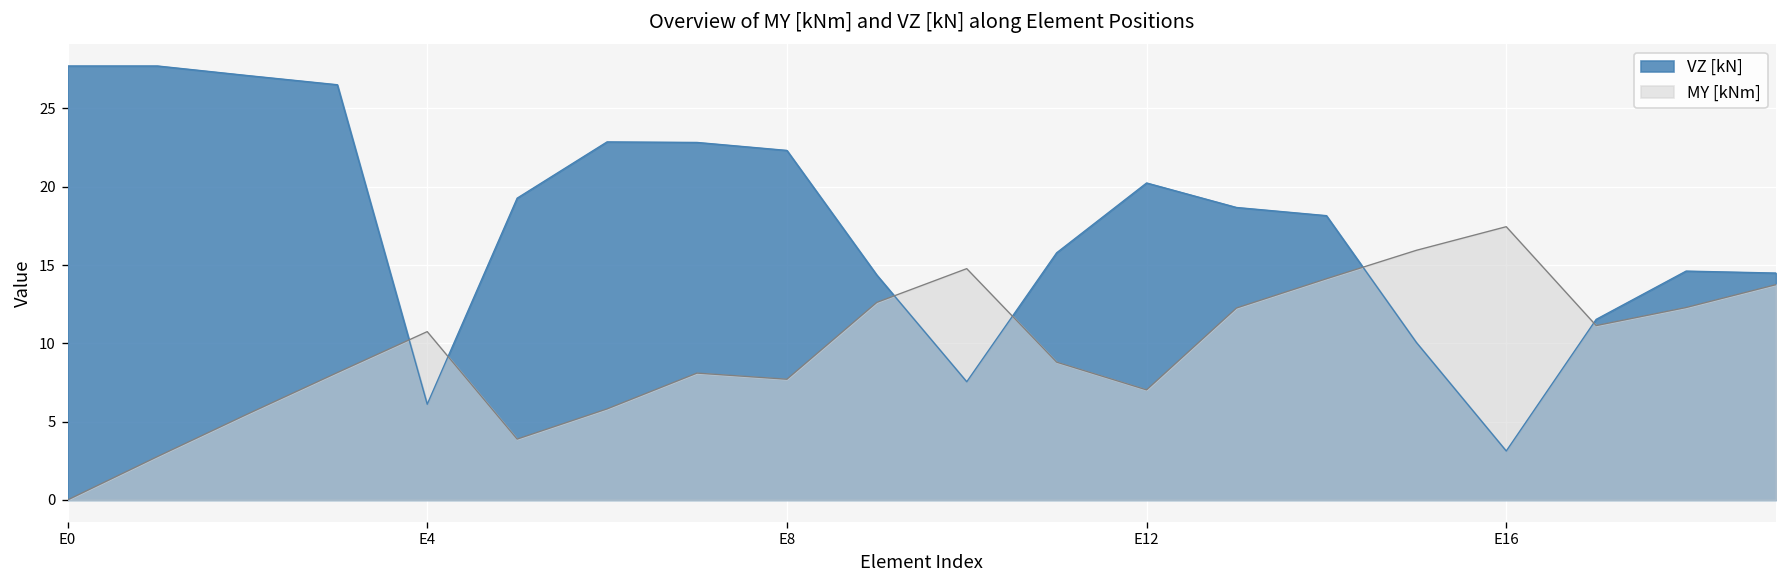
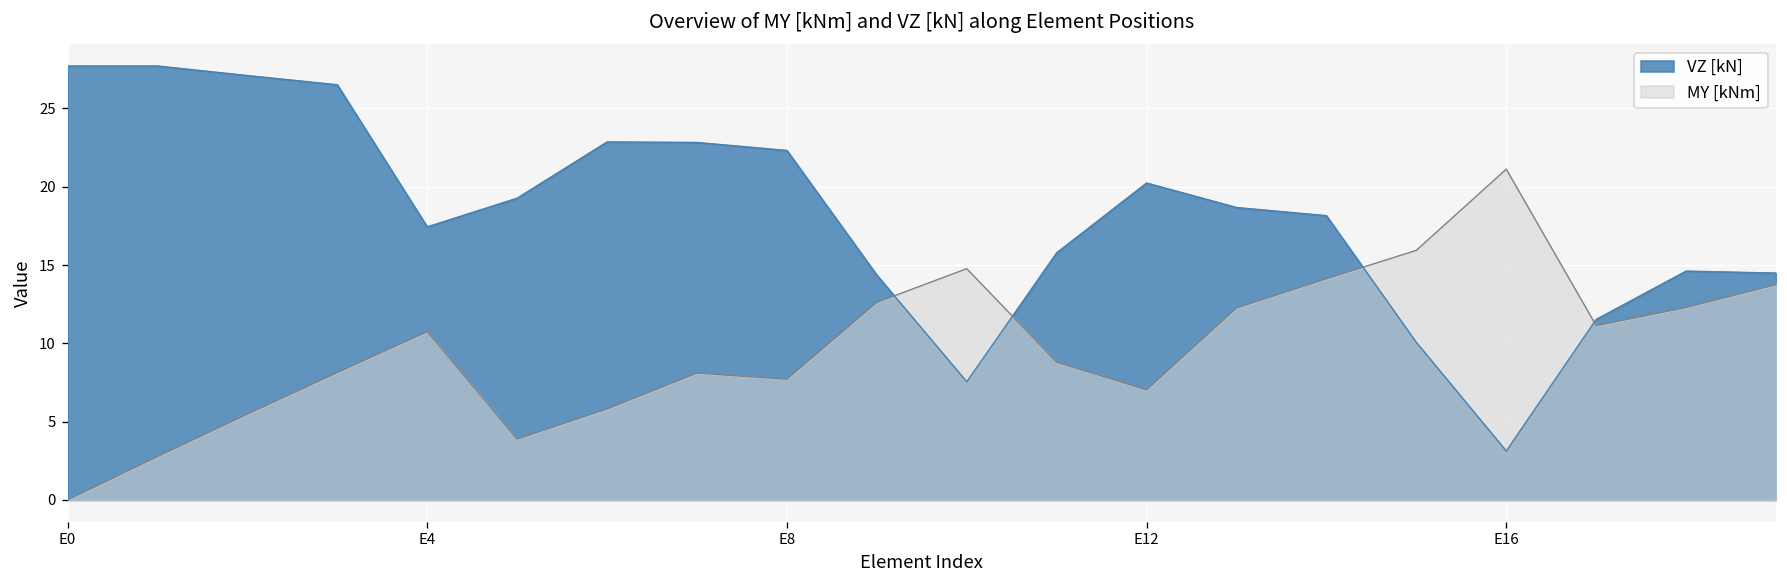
VZ [kN], E4: 6.1 -> 17.4
MY [kNm], E16: 17.4 -> 21.1
